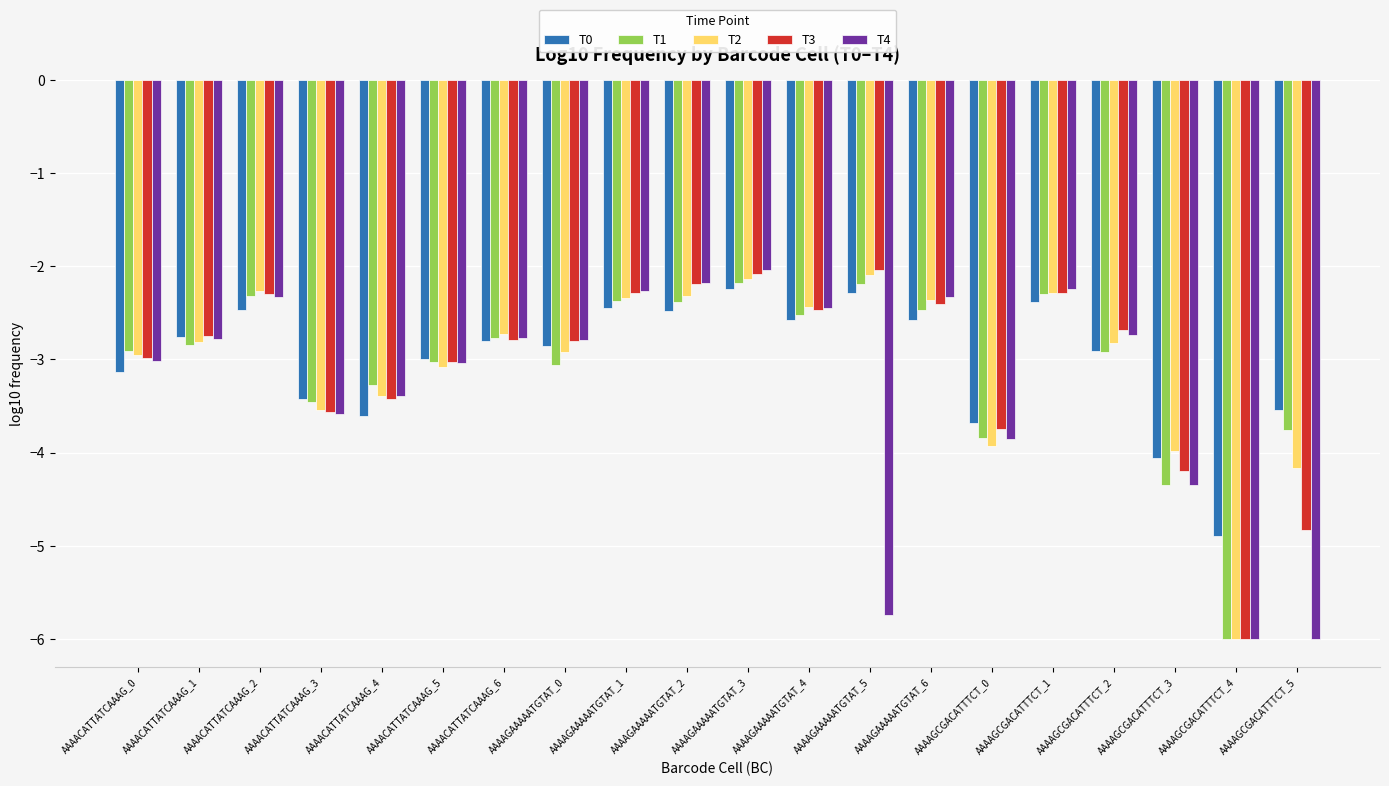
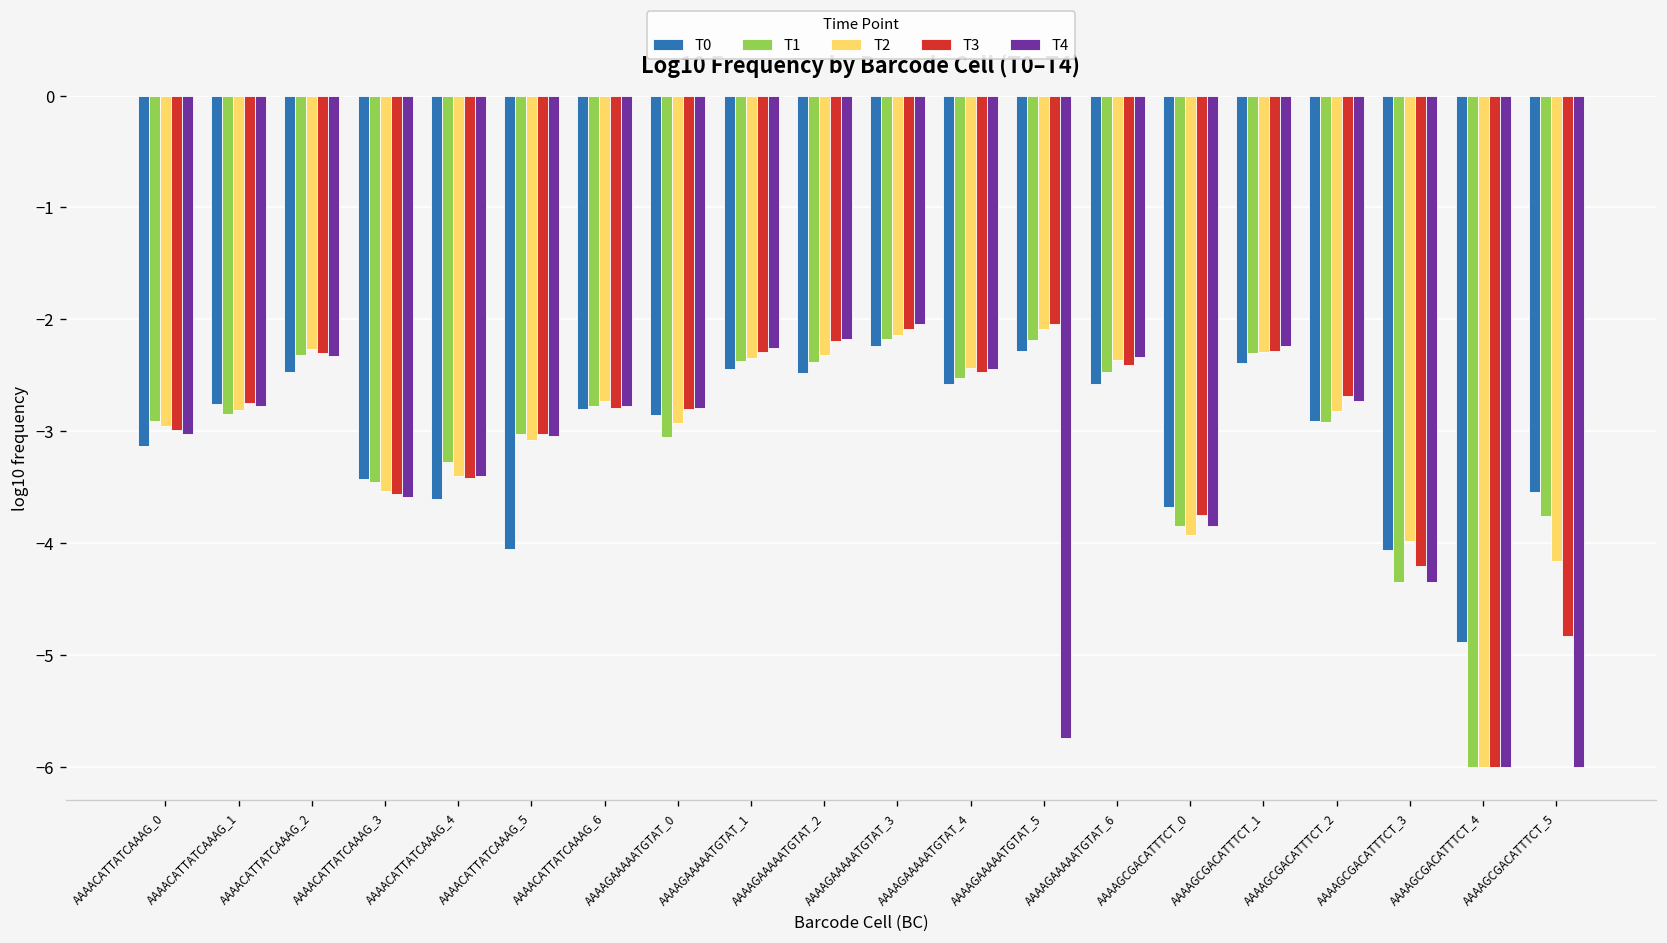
T0, AAAACATTATCAAAG_5: -3.0 -> -4.1
